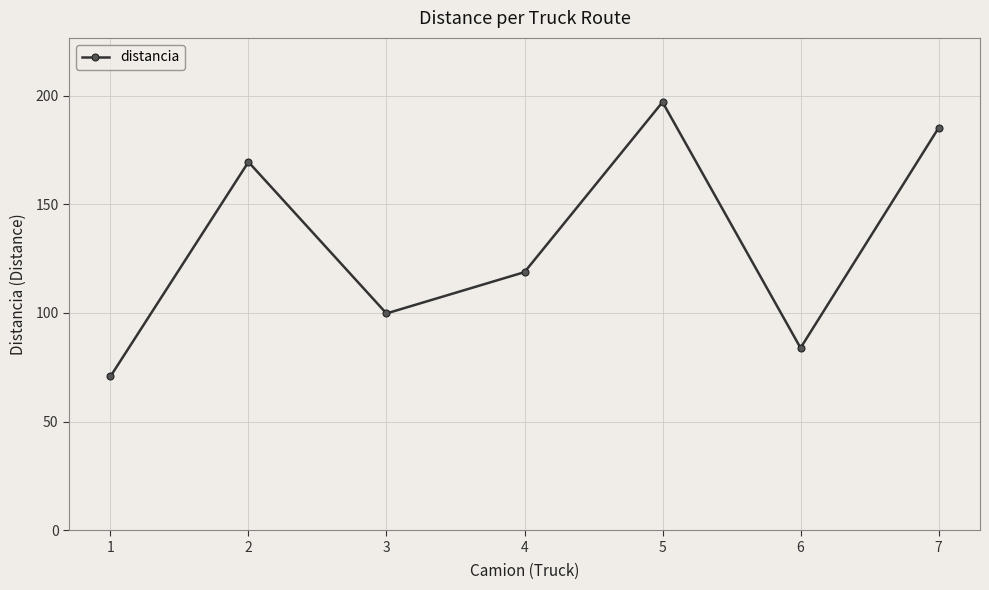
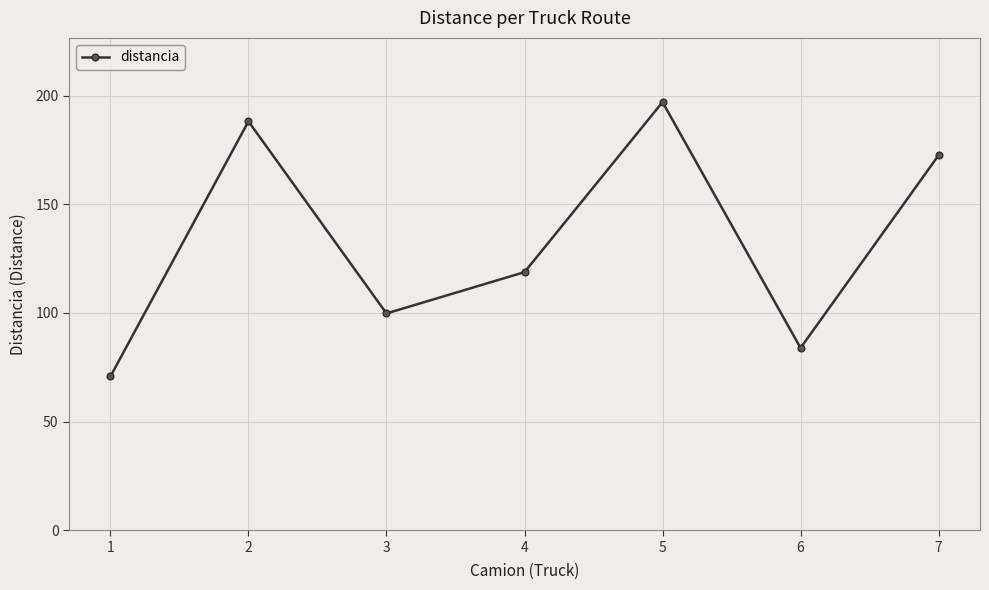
2: 170 -> 188
7: 185 -> 173
